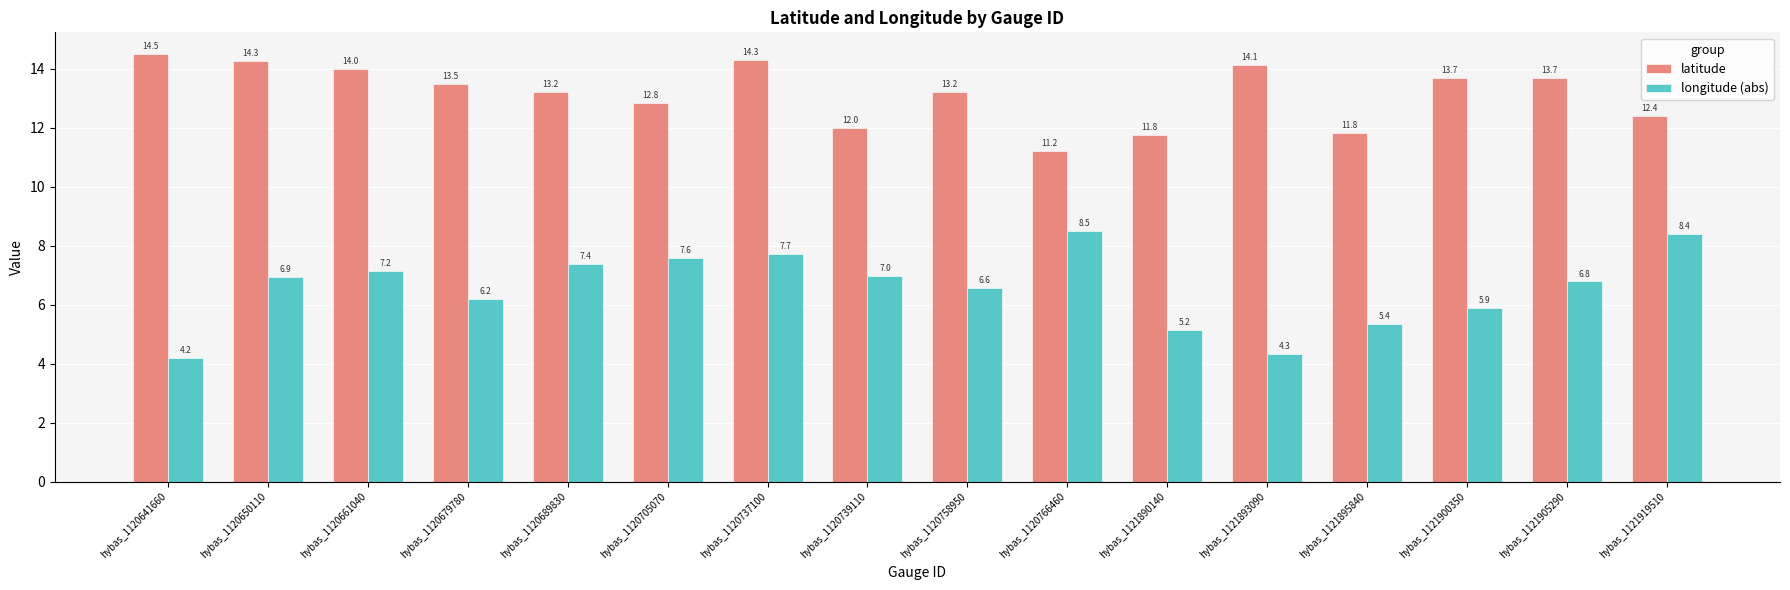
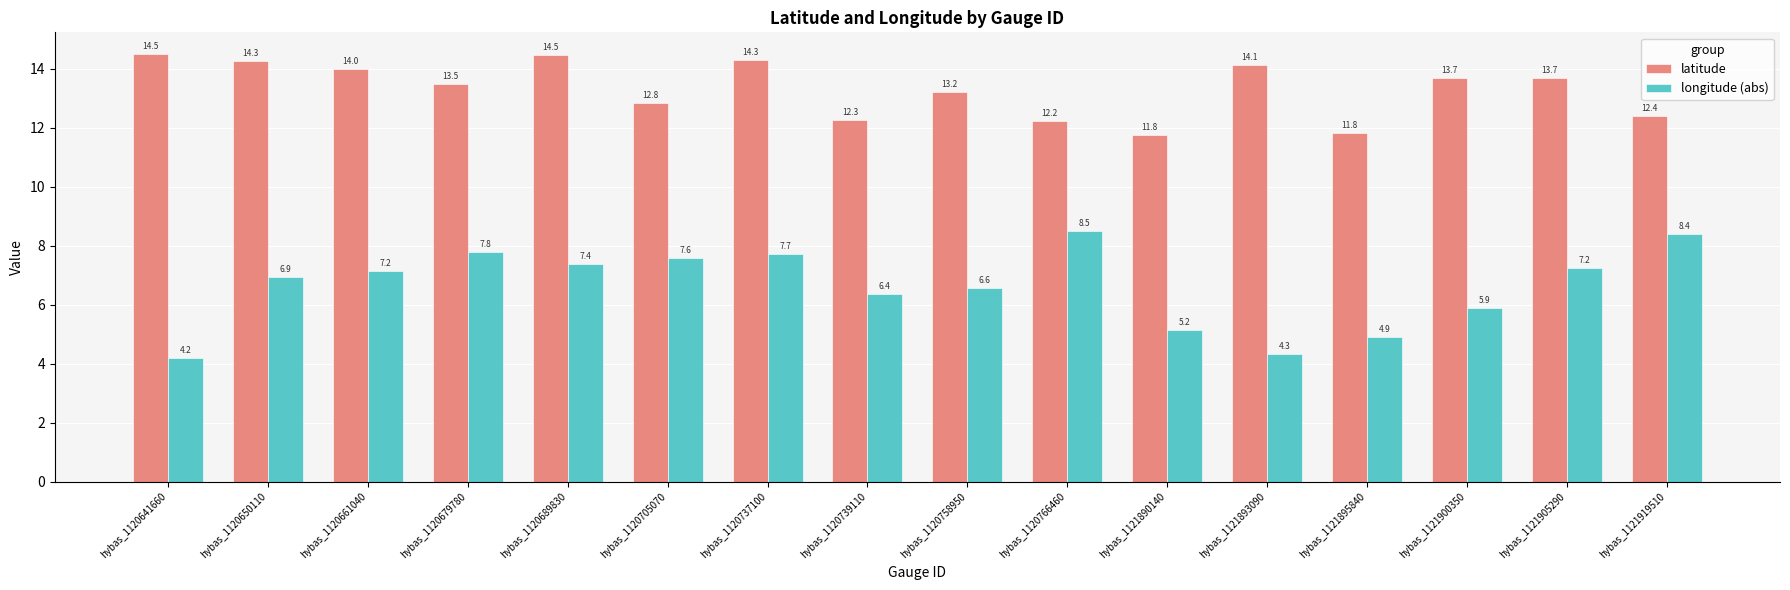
longitude (abs), hybas_1120679780: 6.2 -> 7.8
latitude, hybas_1120689830: 13.2 -> 14.5
latitude, hybas_1120739110: 12.0 -> 12.3
longitude (abs), hybas_1120739110: 7.0 -> 6.4
latitude, hybas_1120766460: 11.2 -> 12.2
longitude (abs), hybas_1121895840: 5.4 -> 4.9
longitude (abs), hybas_1121905290: 6.8 -> 7.2
